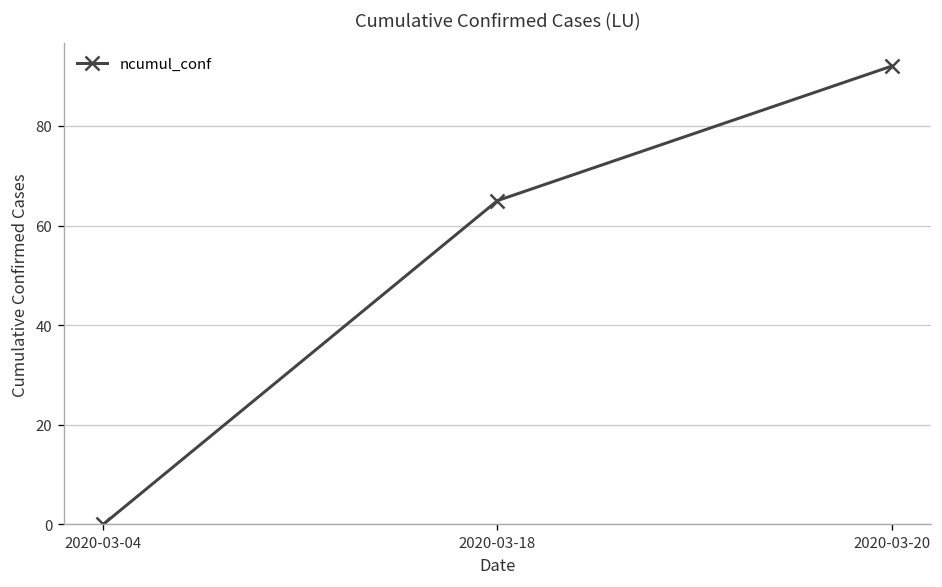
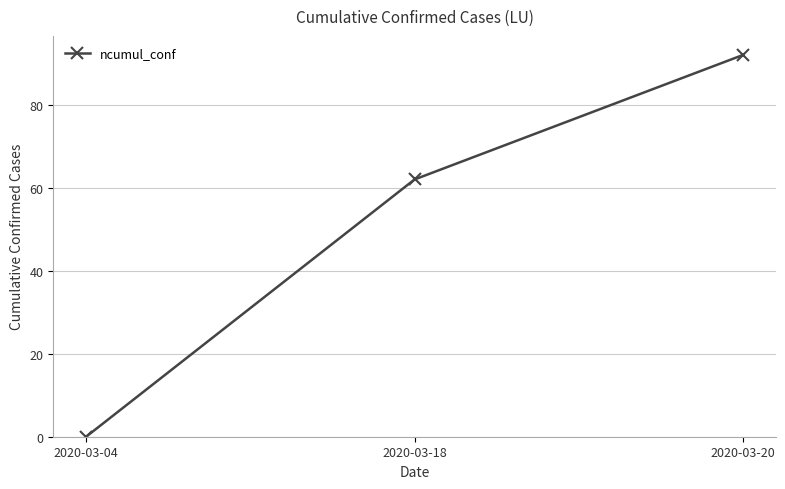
2020-03-18: 65 -> 62
